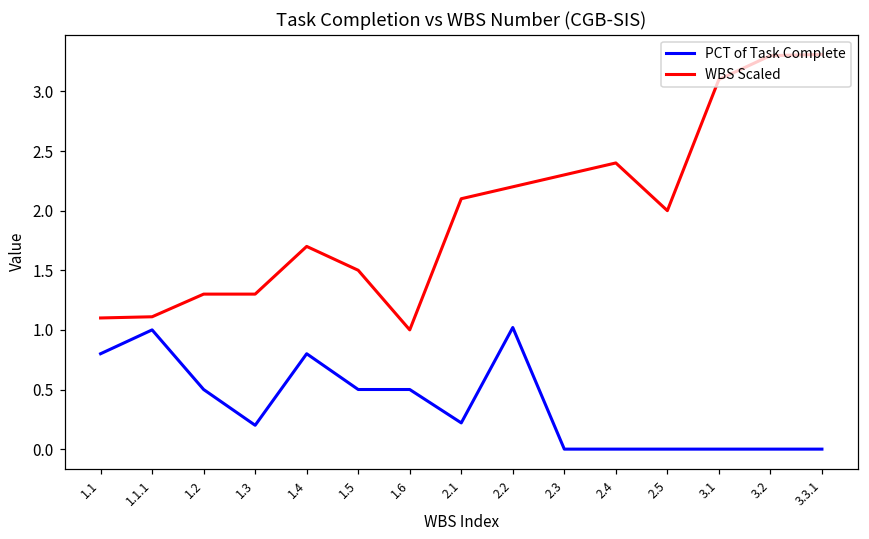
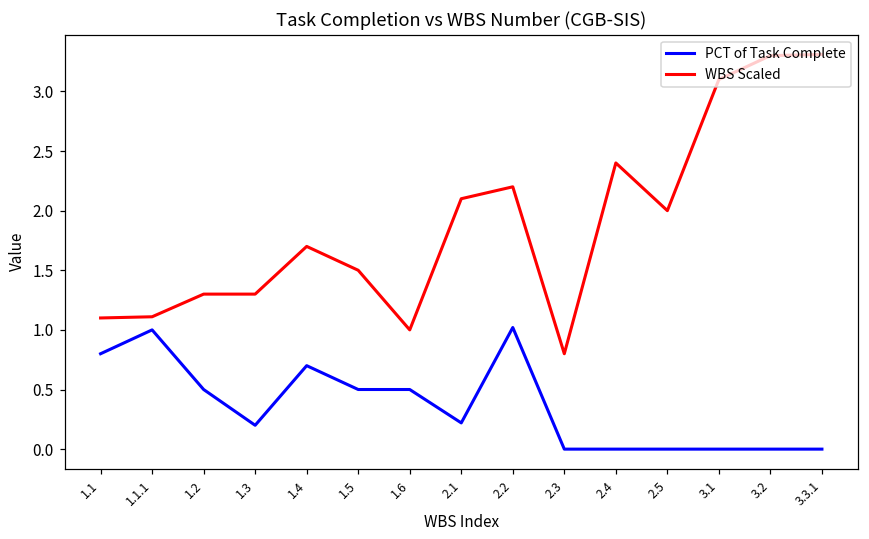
PCT of Task Complete, 1.4: 0.8 -> 0.7
WBS Scaled, 2.3: 2.3 -> 0.8
